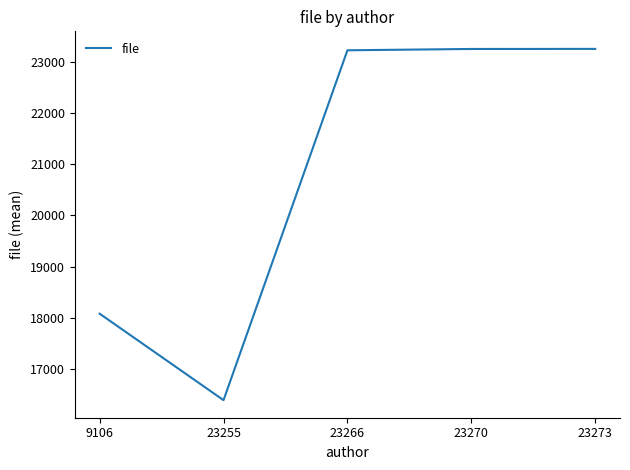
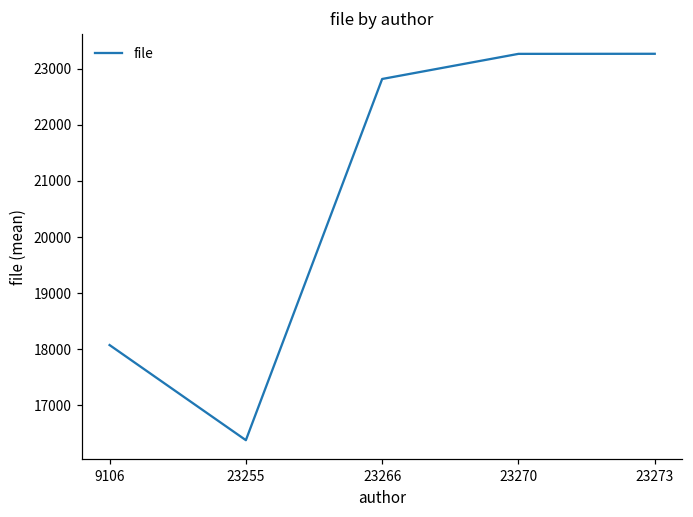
23266: 23200 -> 22800
